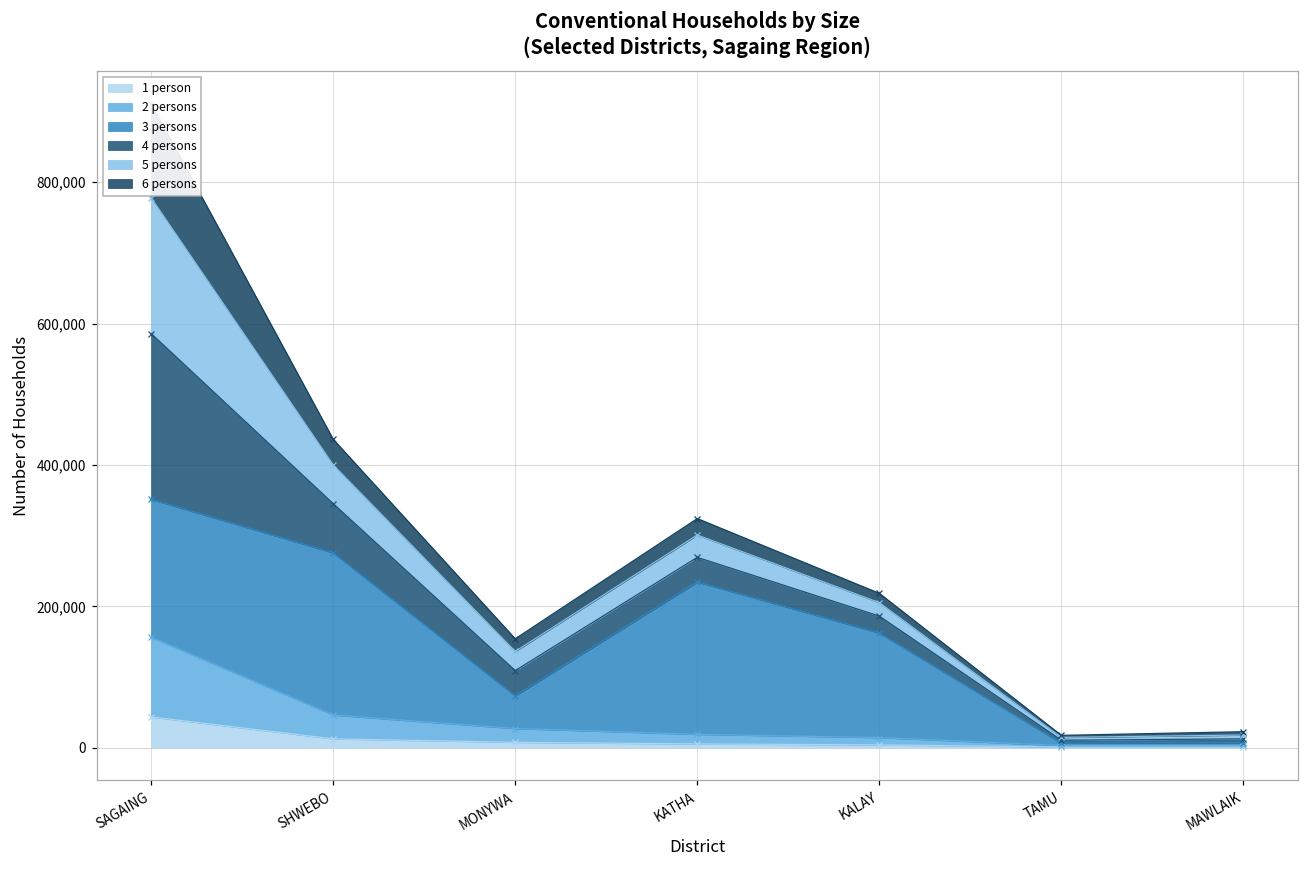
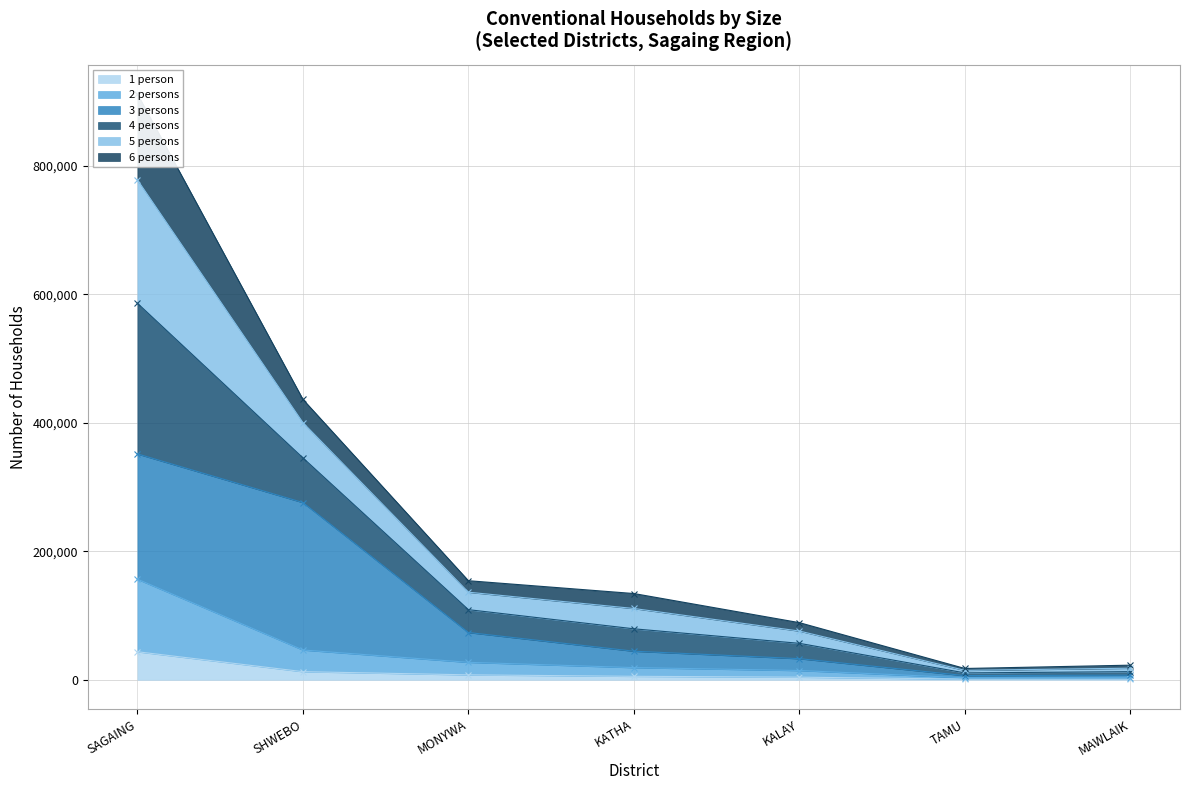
3 persons, KATHA: 220,000 -> 30,000
3 persons, KALAY: 150,000 -> 20,000
